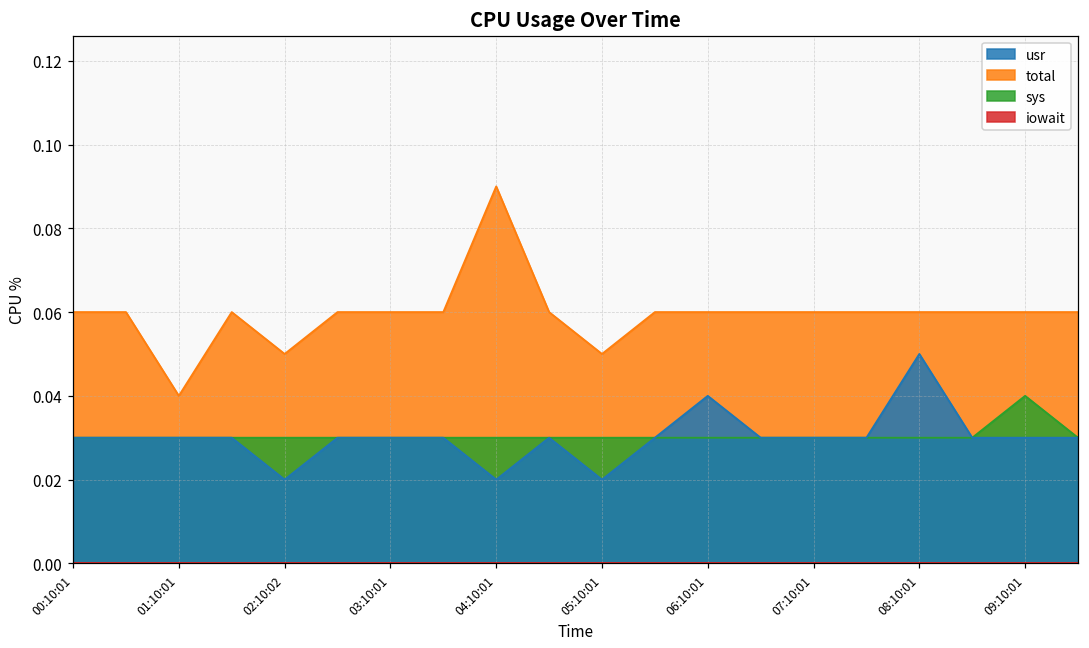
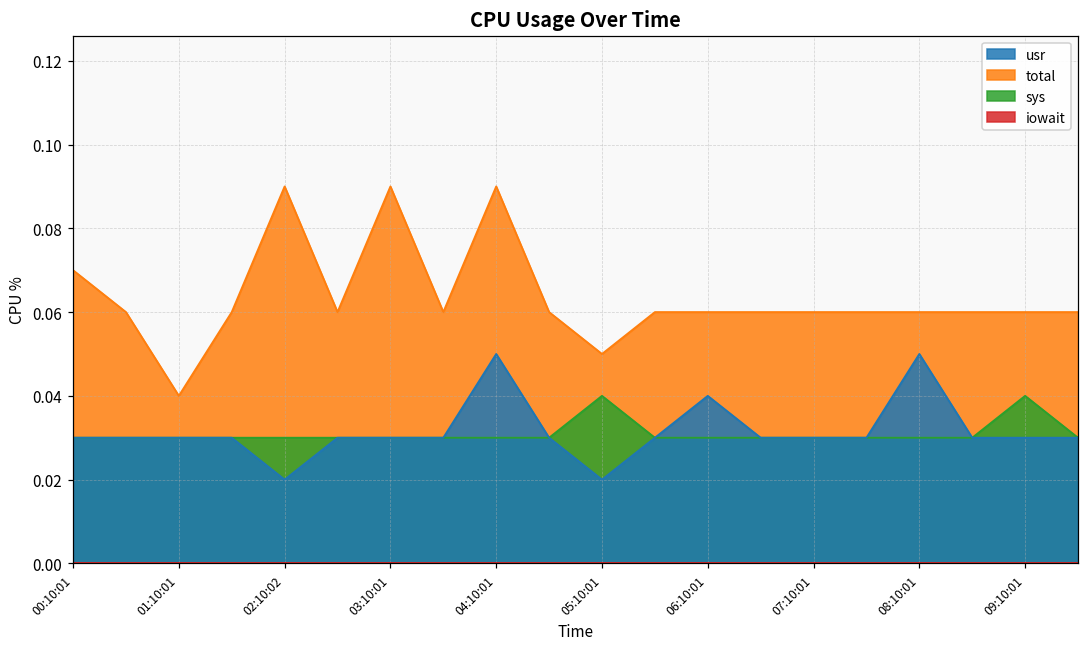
total, 00:10:01: 0.06 -> 0.07
total, 02:10:02: 0.05 -> 0.09
total, 03:10:01: 0.06 -> 0.09
usr, 04:10:01: 0.02 -> 0.05
sys, 05:10:01: 0.03 -> 0.04
